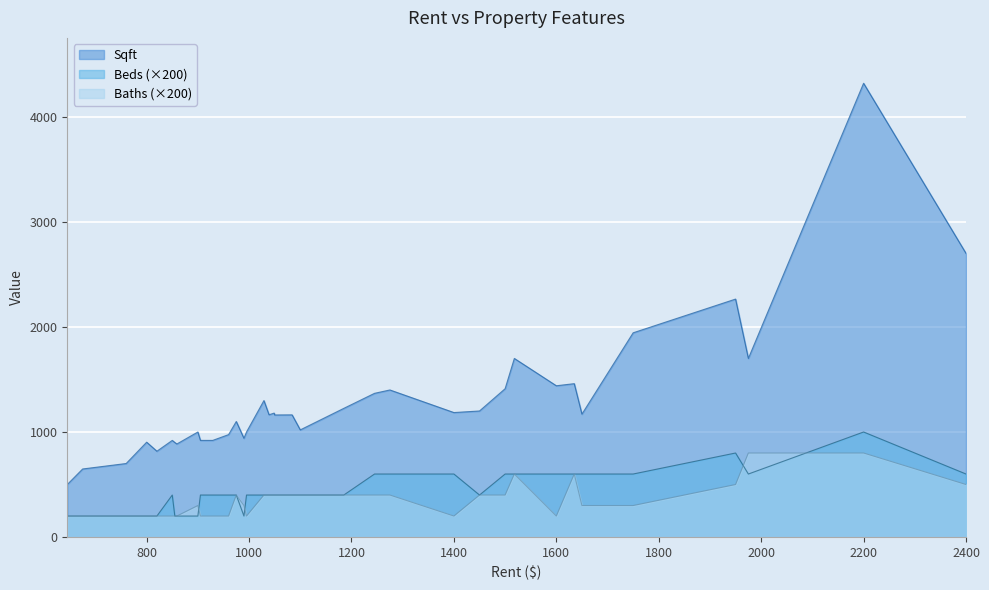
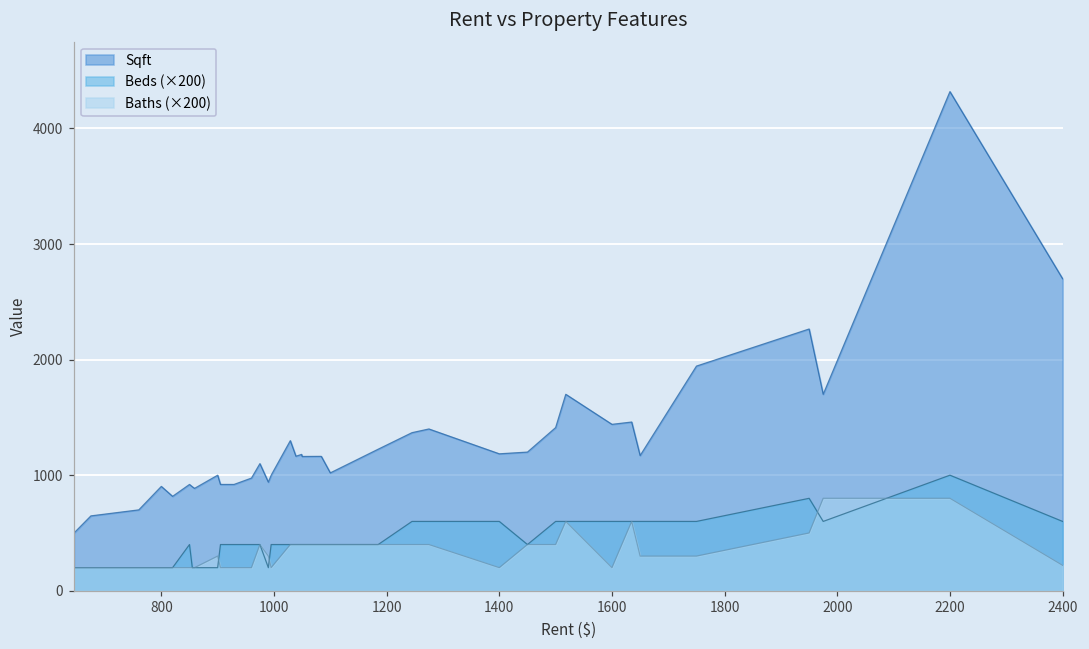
Baths (×200), 2400: 500 -> 220
